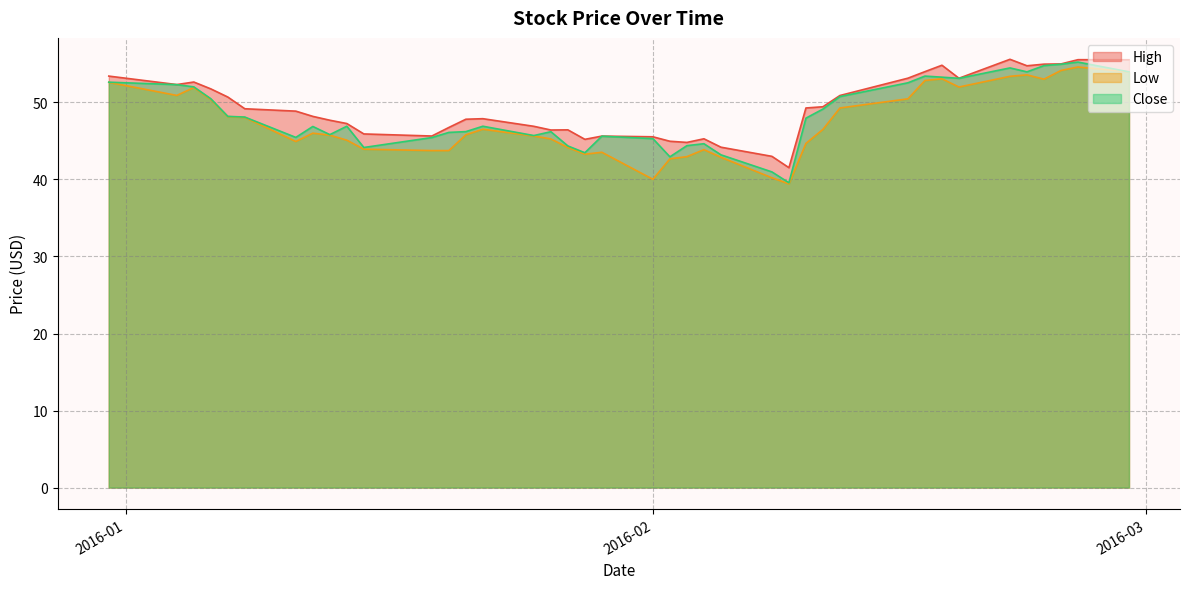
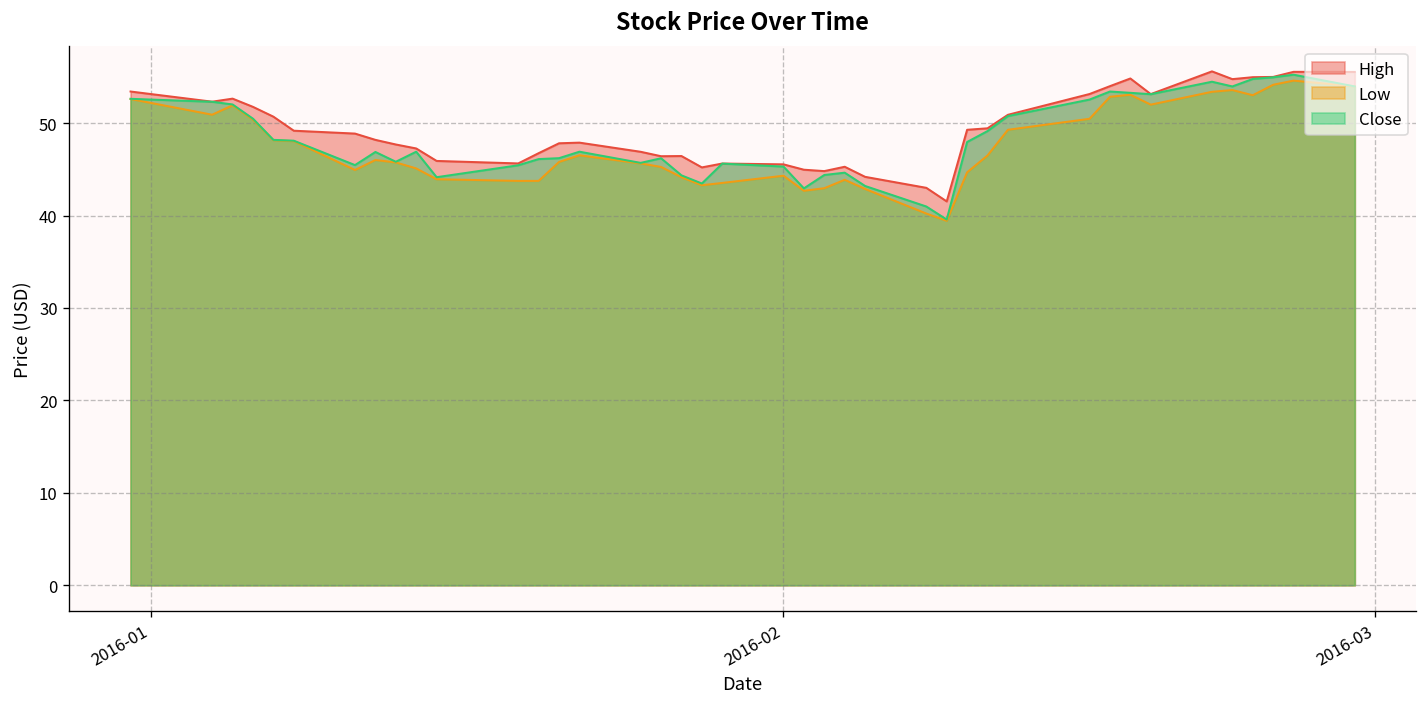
Low, 2016-02: 40 -> 44
